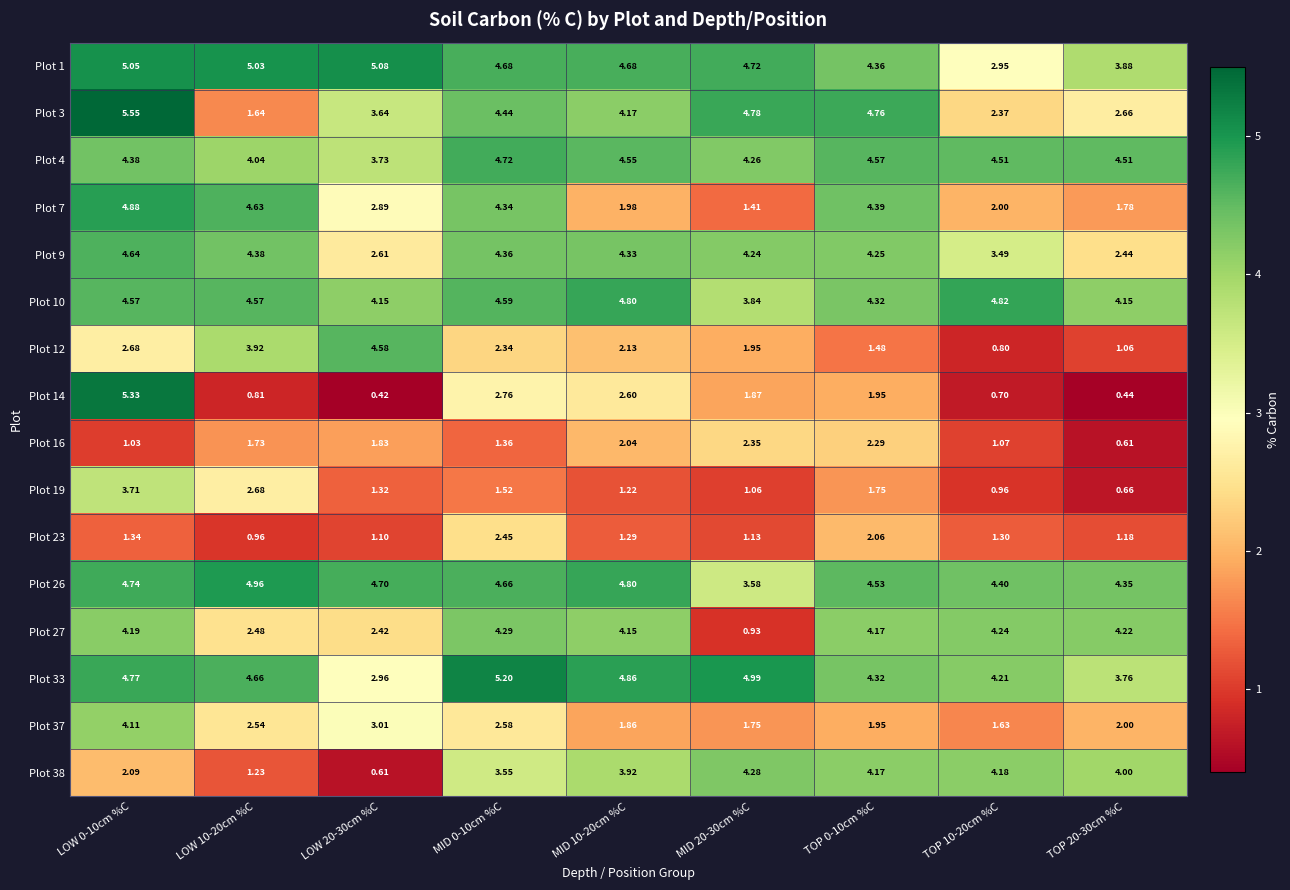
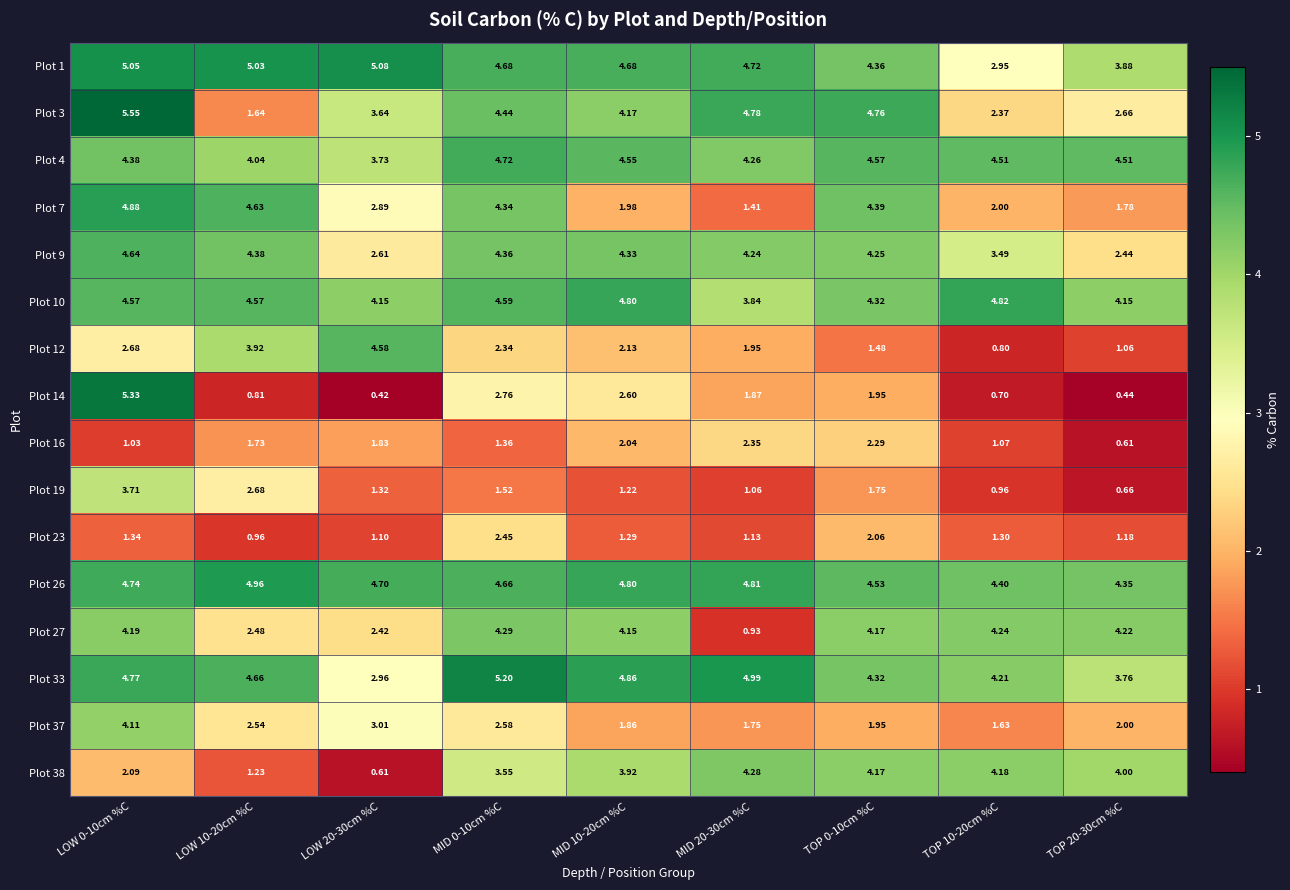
Plot 26, MID 20-30cm %C: 3.58 -> 4.81
